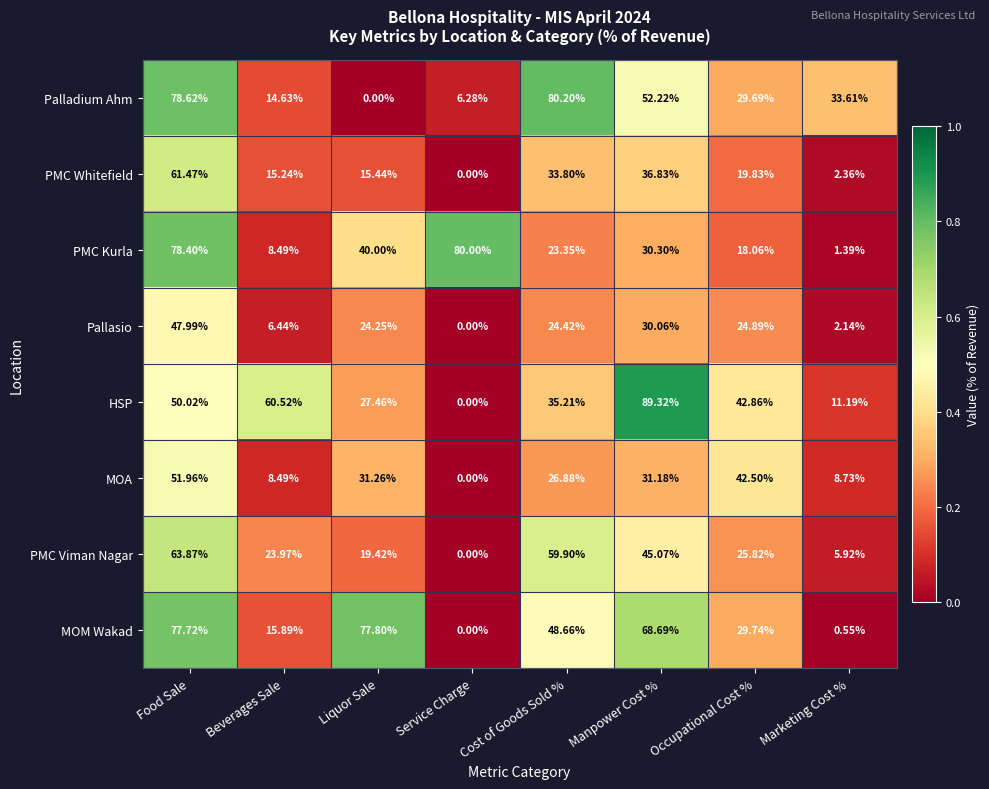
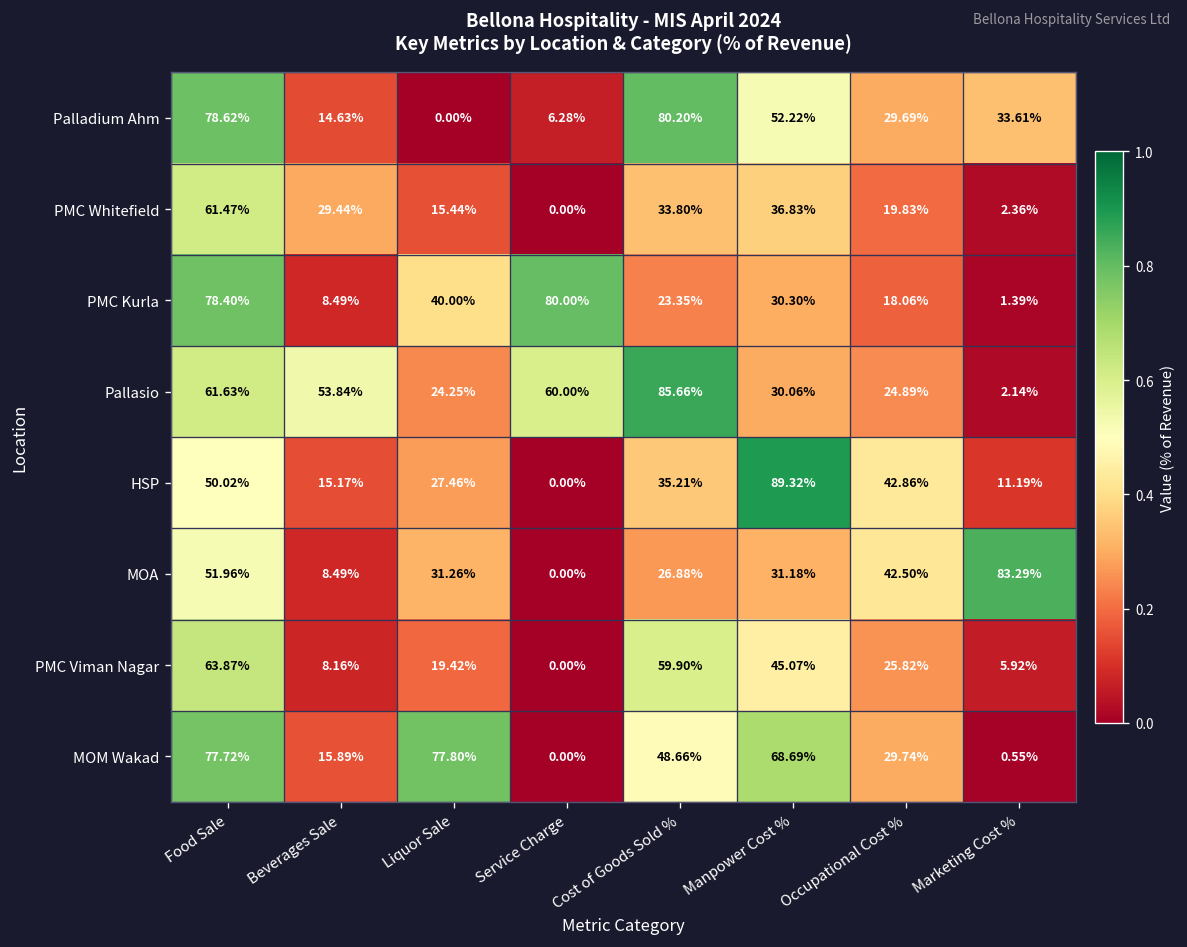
PMC Whitefield, Beverages Sale: 15.24% -> 29.44%
Pallasio, Food Sale: 47.99% -> 61.63%
Pallasio, Beverages Sale: 6.44% -> 53.84%
Pallasio, Service Charge: 0.00% -> 60.00%
Pallasio, Cost of Goods Sold %: 24.42% -> 85.66%
HSP, Beverages Sale: 60.52% -> 15.17%
MOA, Marketing Cost %: 8.73% -> 83.29%
PMC Viman Nagar, Beverages Sale: 23.97% -> 8.16%
